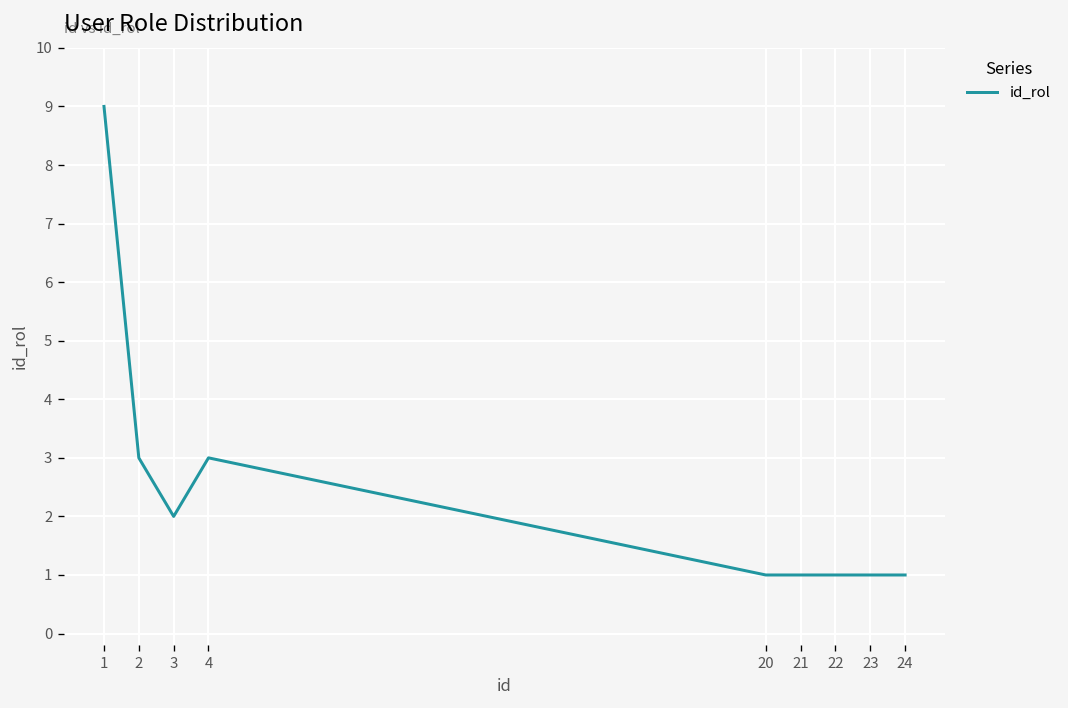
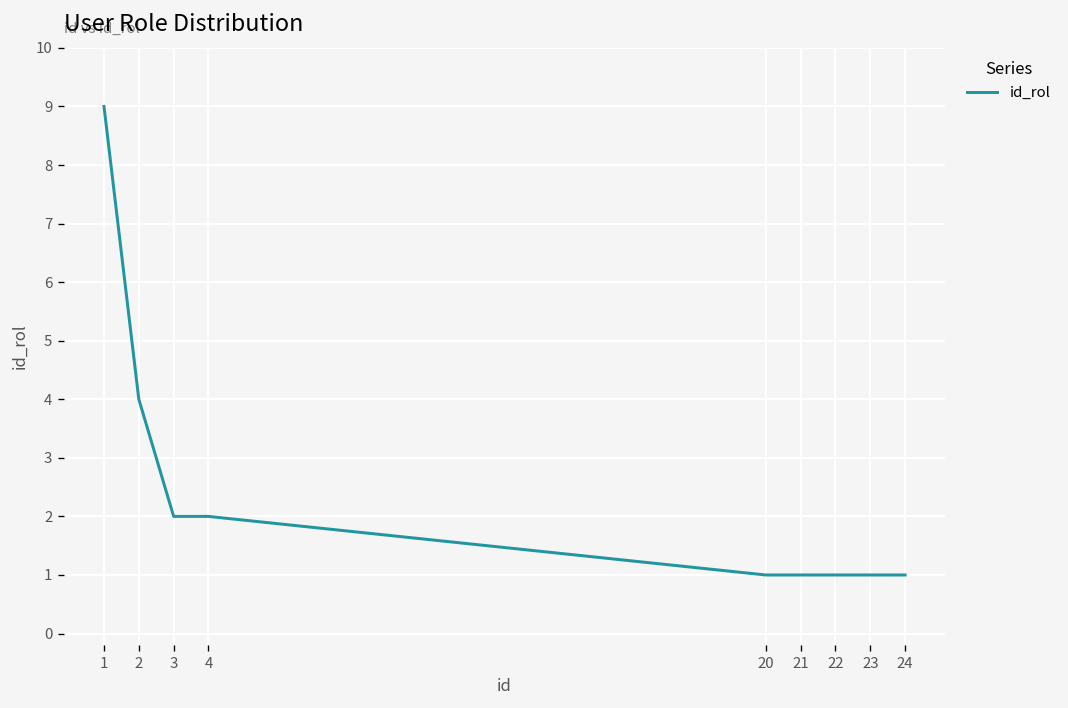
2: 3 -> 4
4: 3 -> 2
